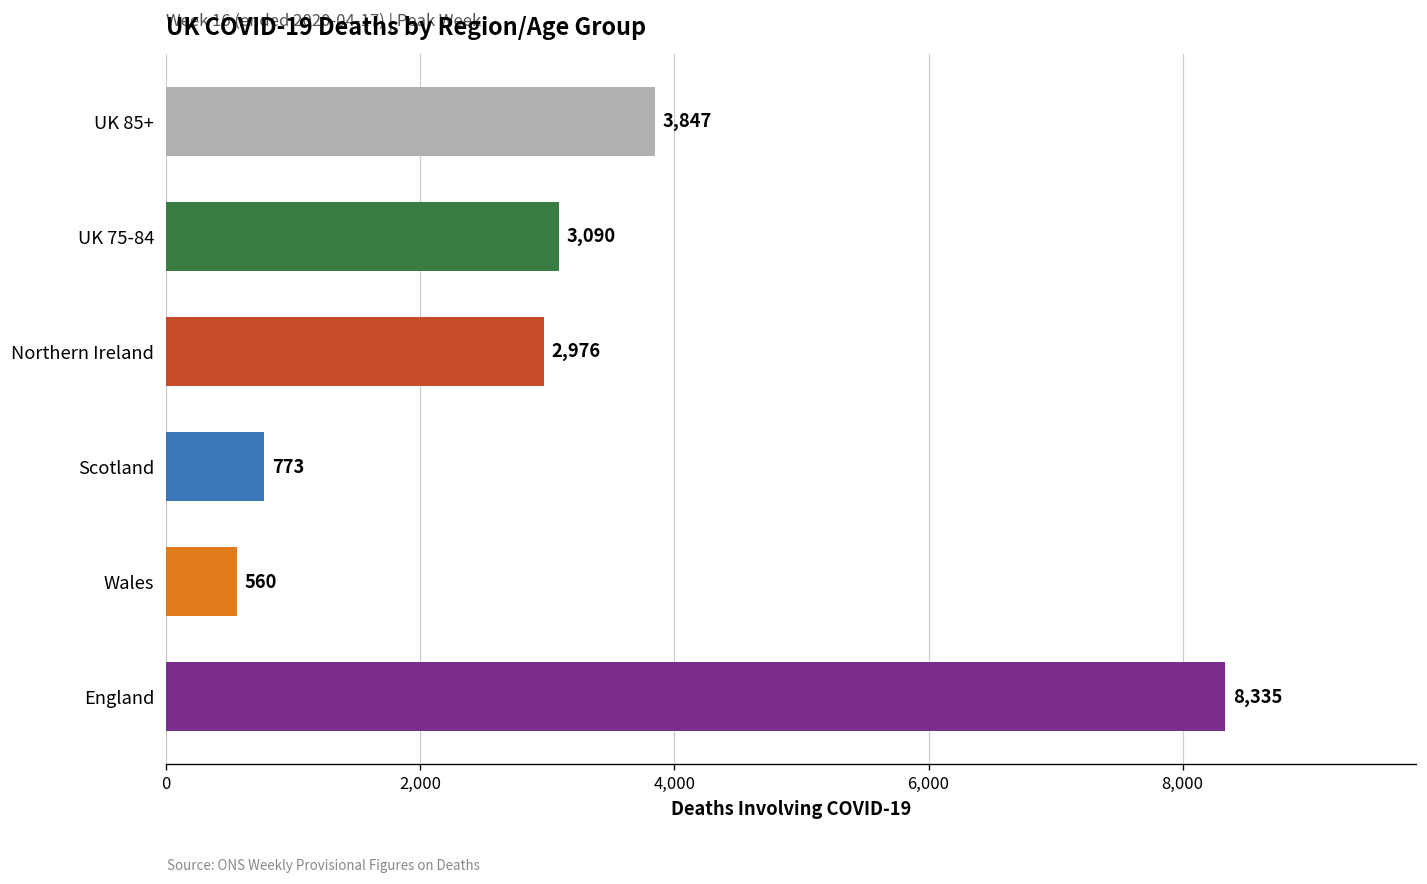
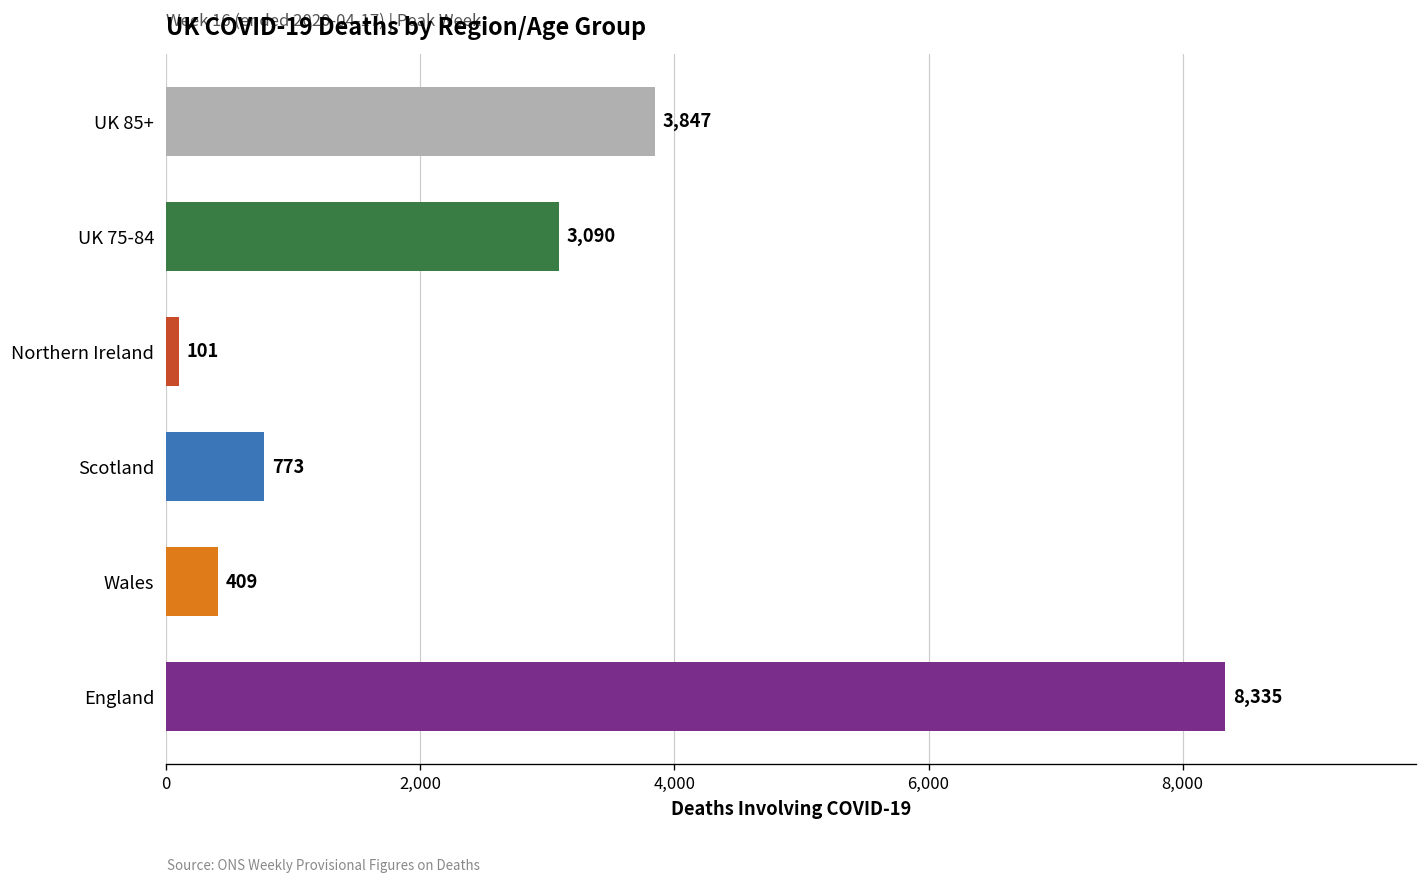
Northern Ireland: 2,976 -> 101
Wales: 560 -> 409
